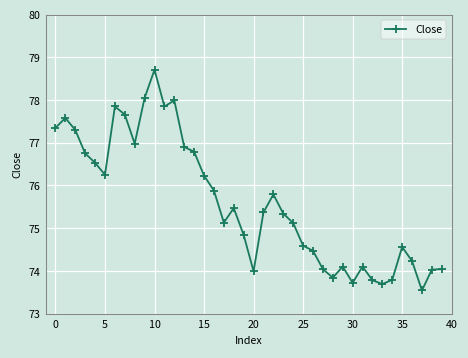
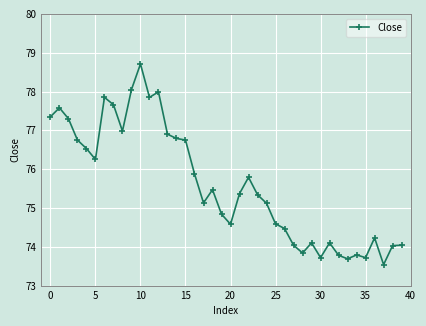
15: 76.2 -> 76.8
20: 74.0 -> 74.6
35: 74.6 -> 73.7
